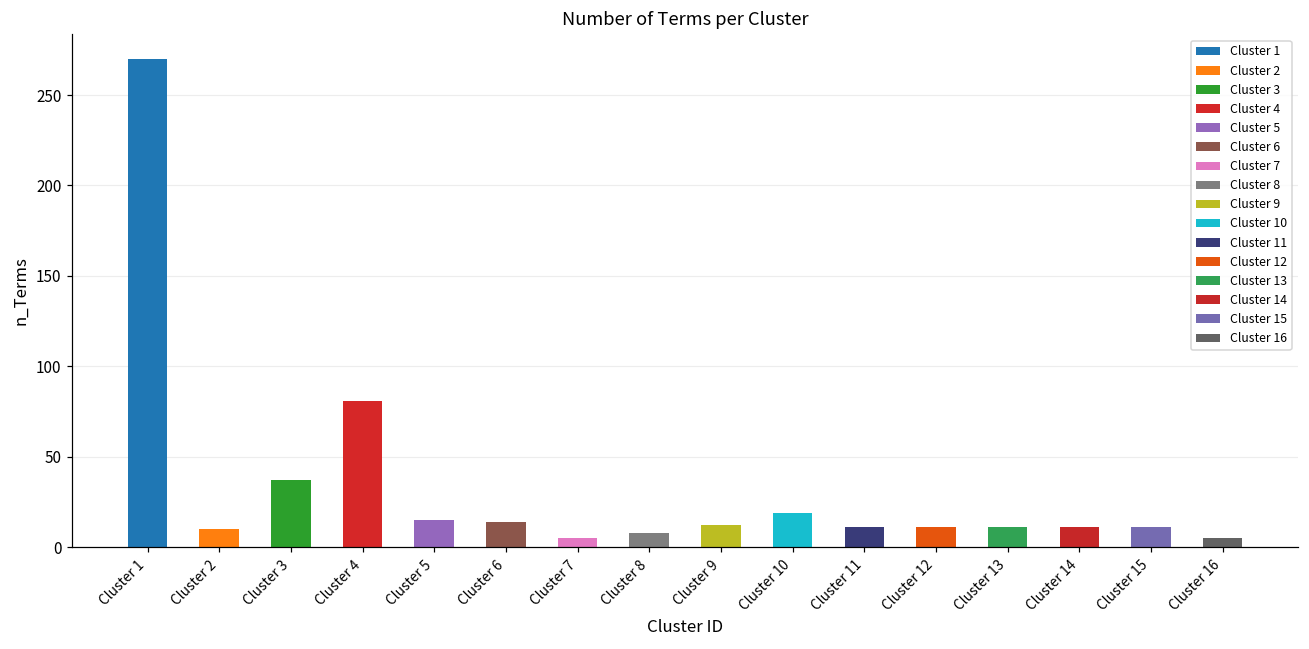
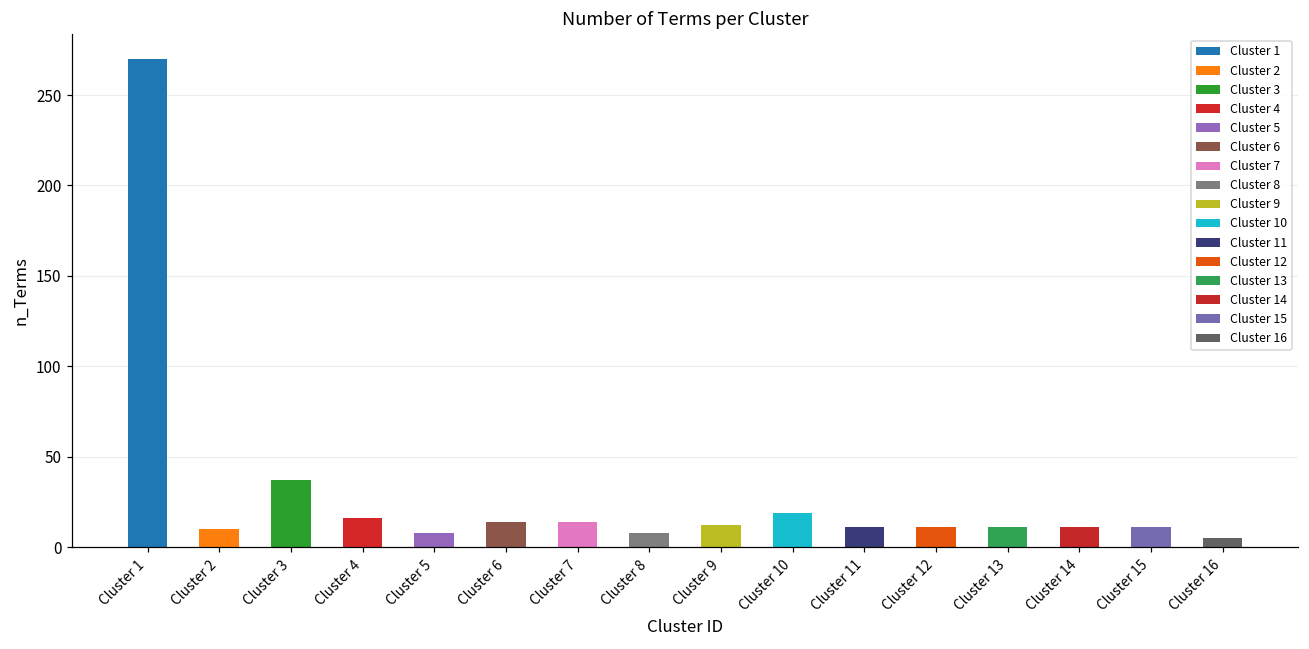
Cluster 4: 81 -> 16
Cluster 5: 15 -> 8
Cluster 7: 5 -> 14
